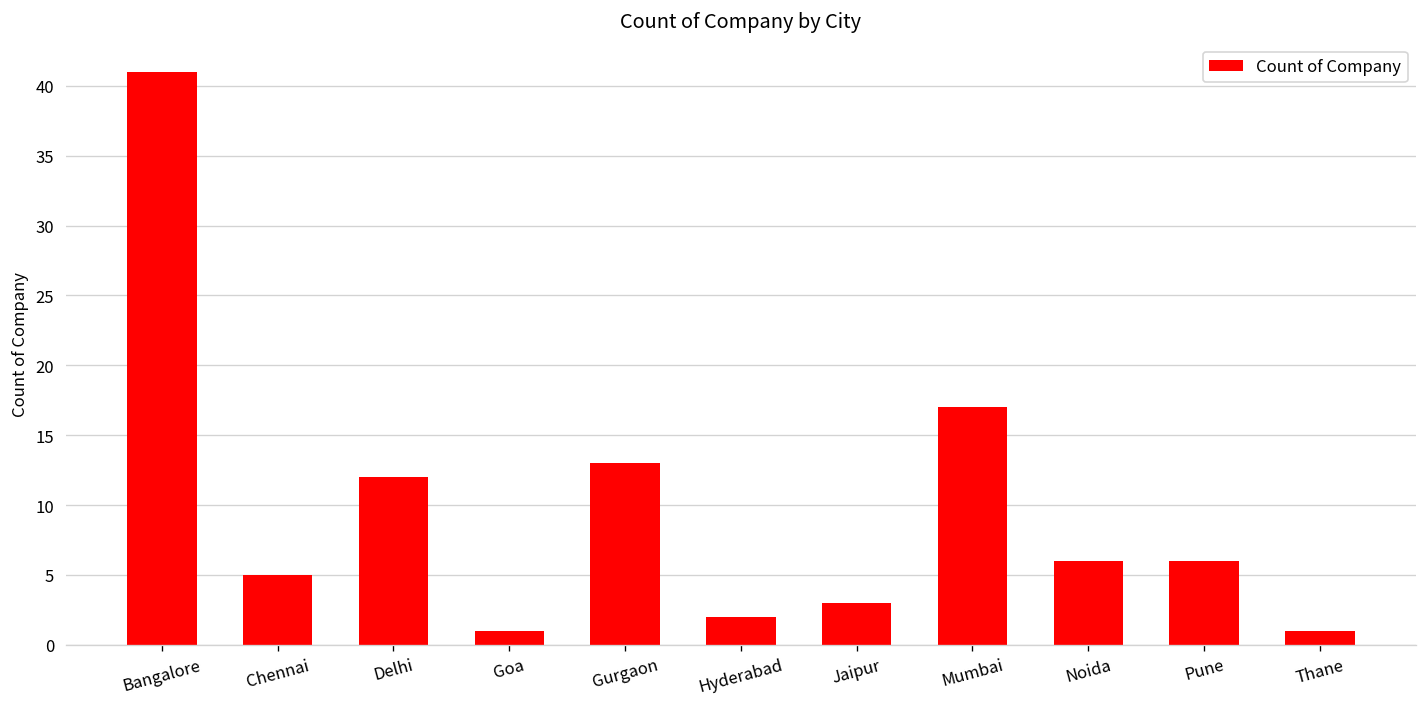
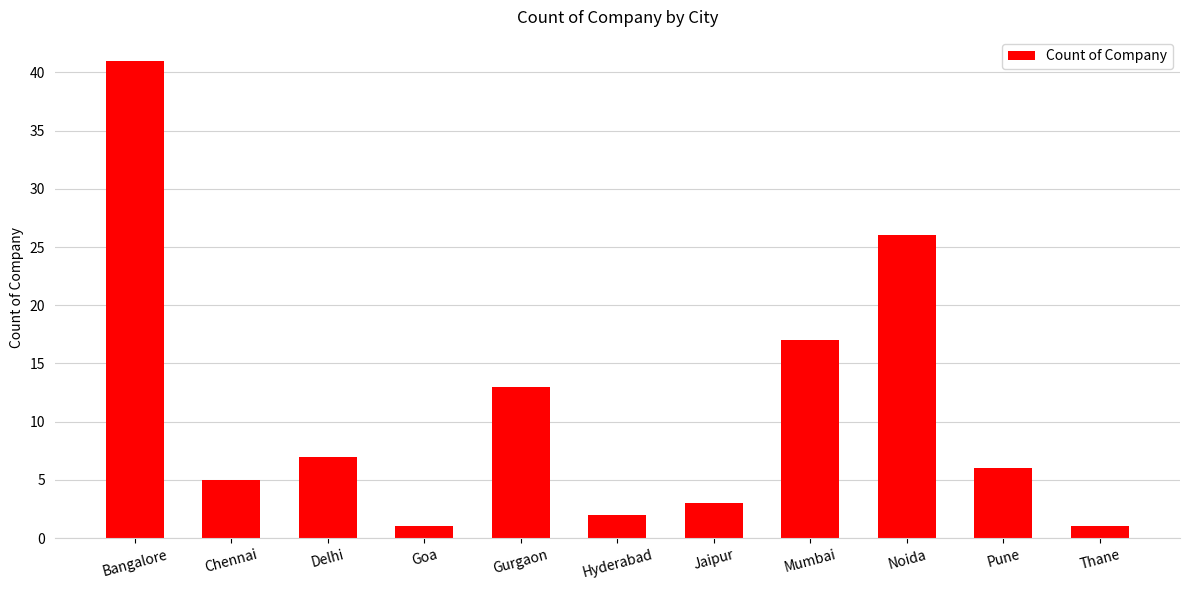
Delhi: 12 -> 7
Noida: 6 -> 26
